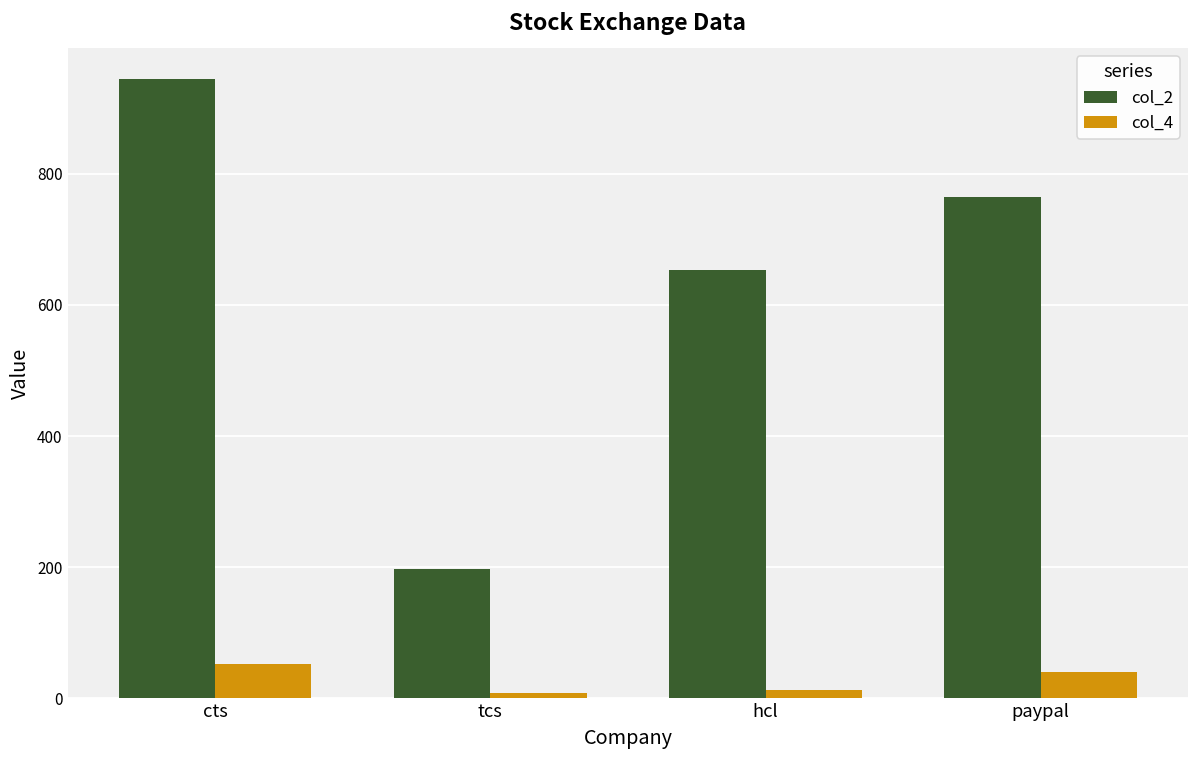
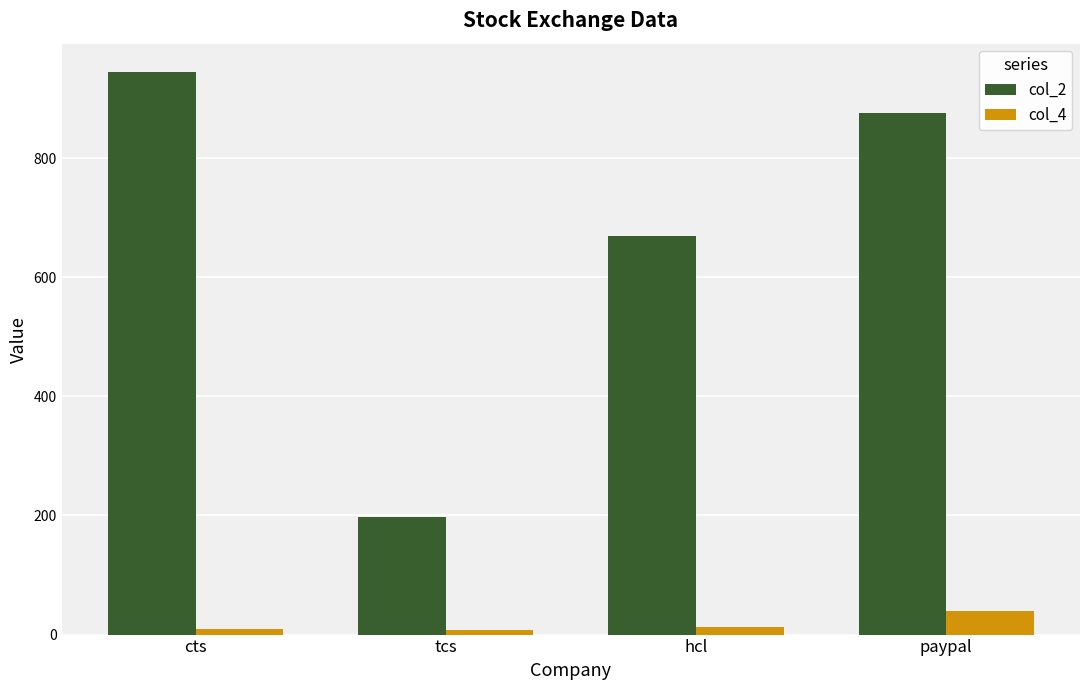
col_4, cts: 50 -> 10
col_2, hcl: 650 -> 670
col_2, paypal: 770 -> 880
